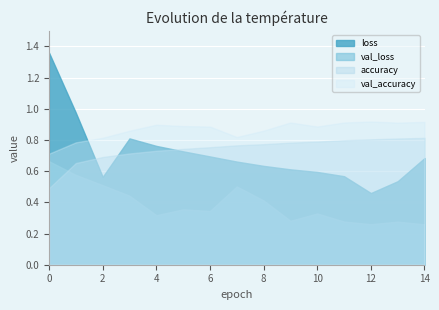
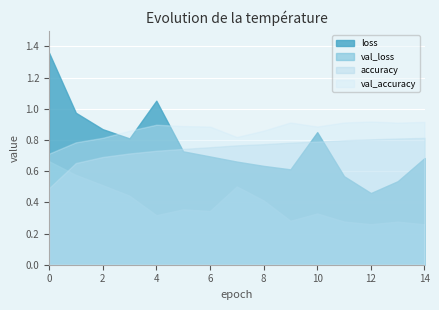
loss, 2: 0.56 -> 0.87
loss, 4: 0.76 -> 1.05
loss, 10: 0.60 -> 0.85
